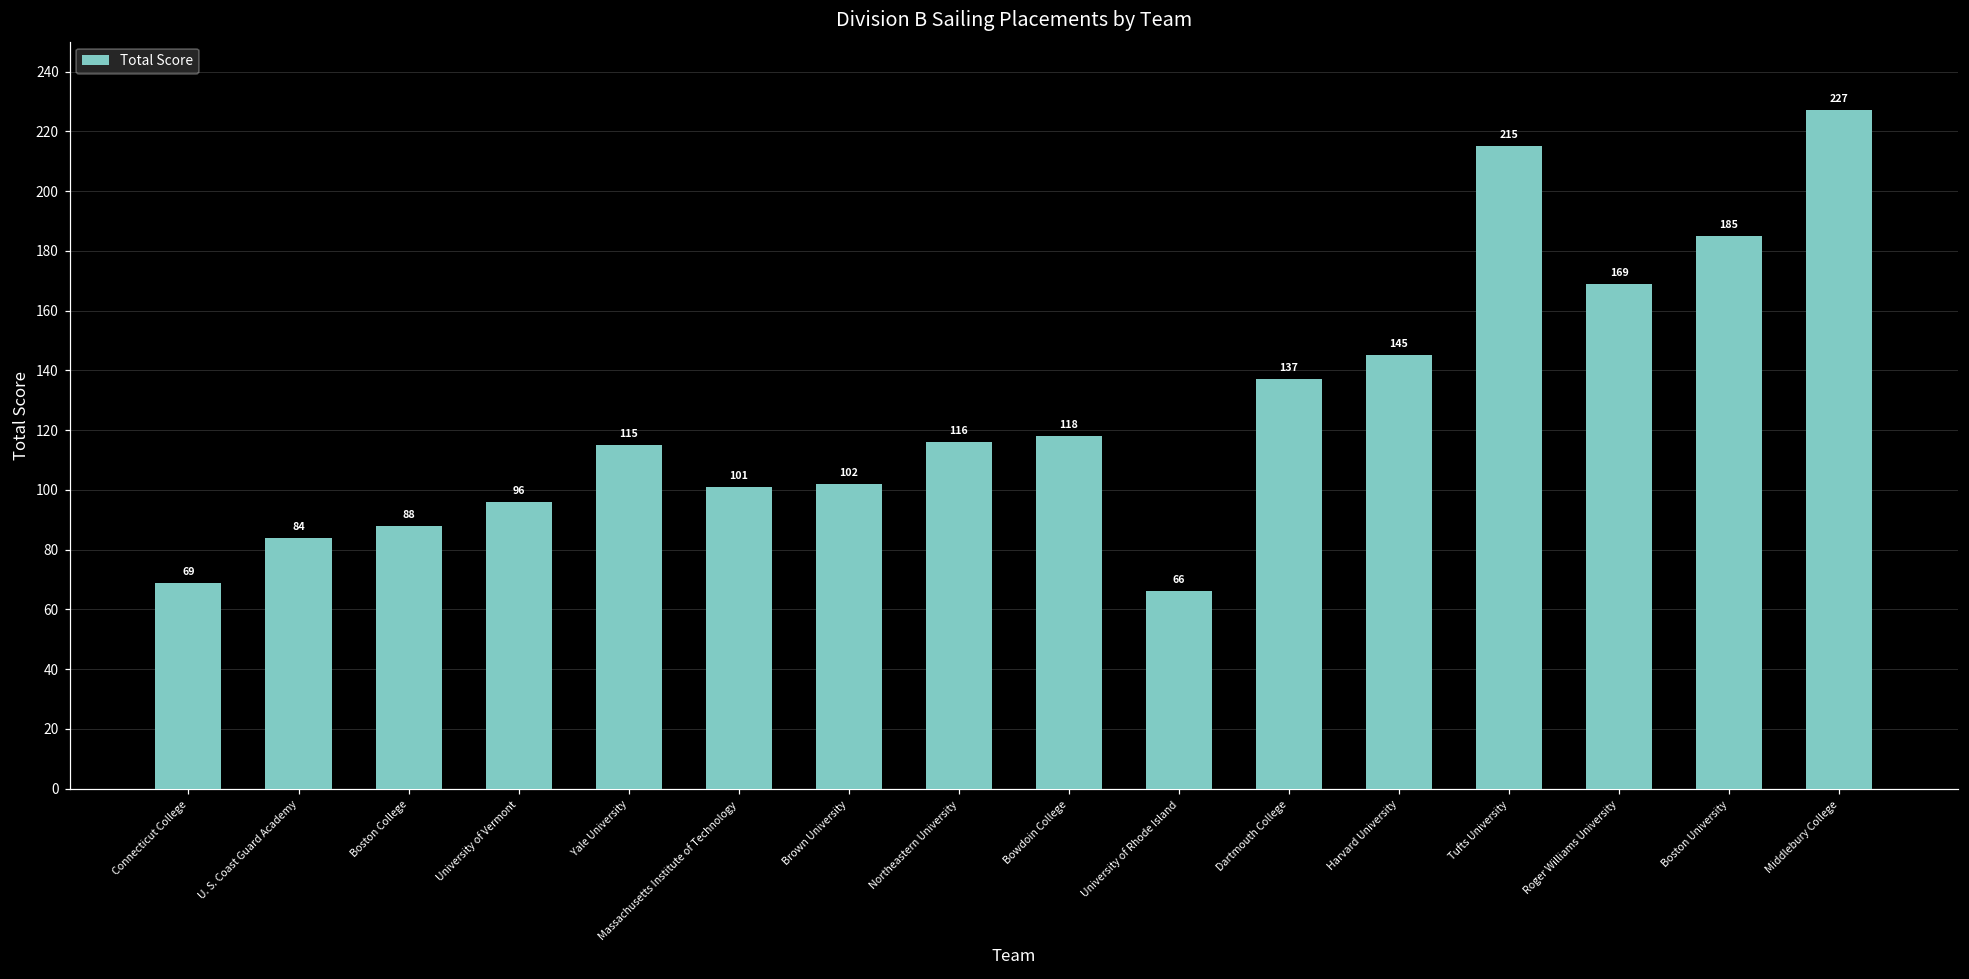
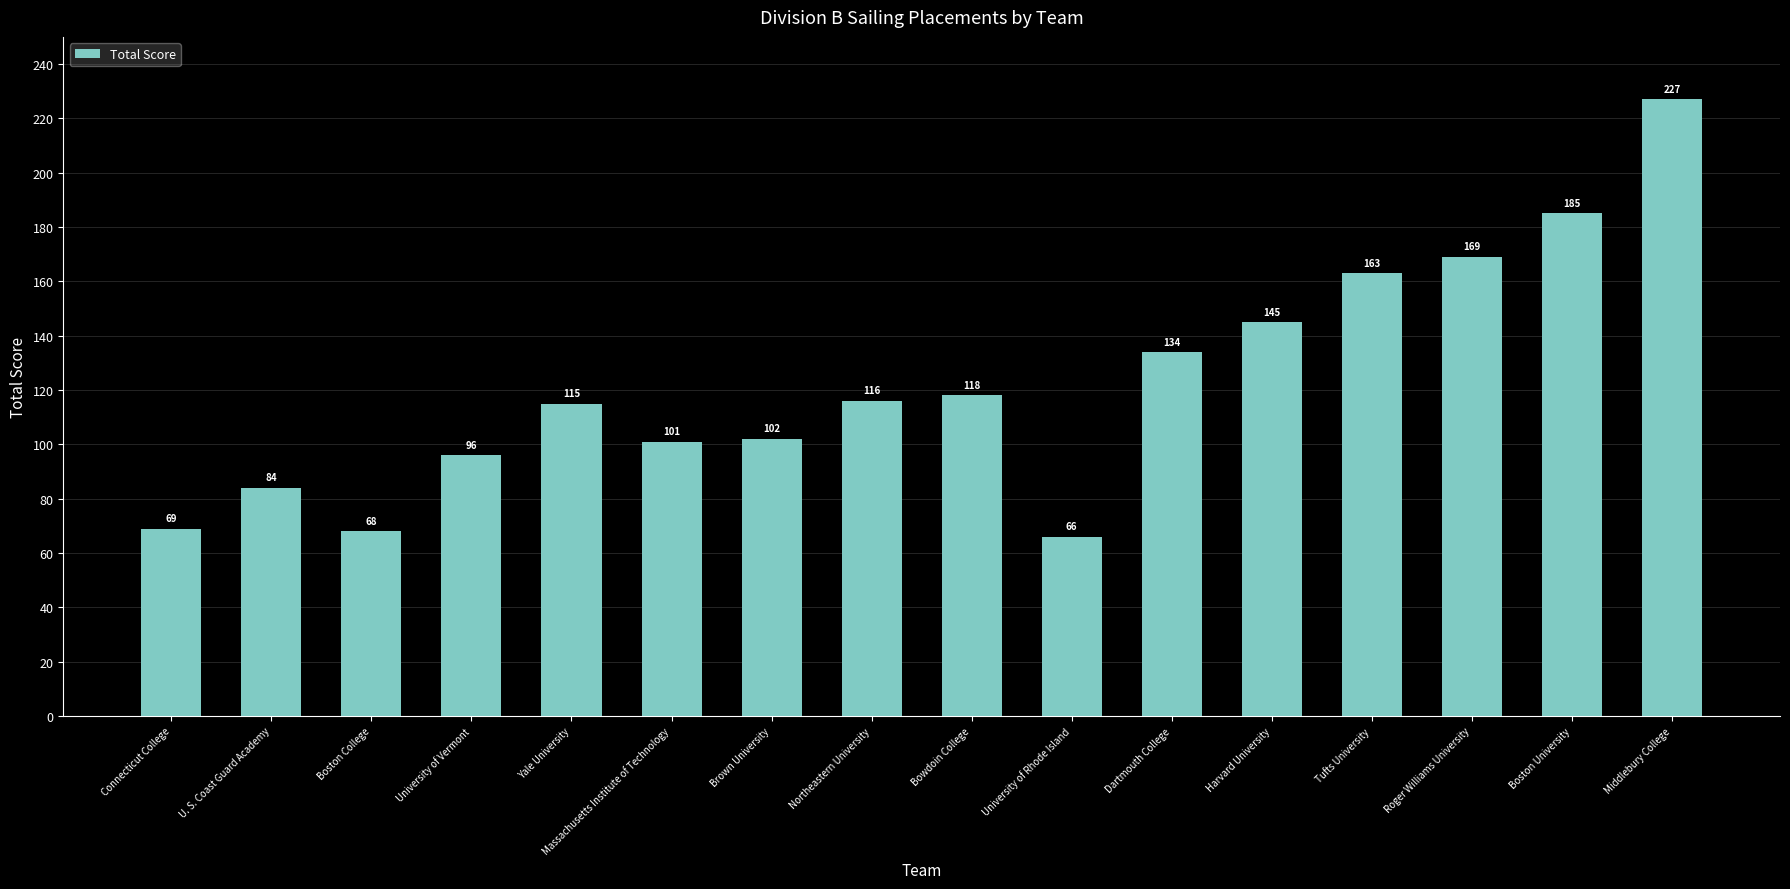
Boston College: 88 -> 68
Dartmouth College: 137 -> 134
Tufts University: 215 -> 163
